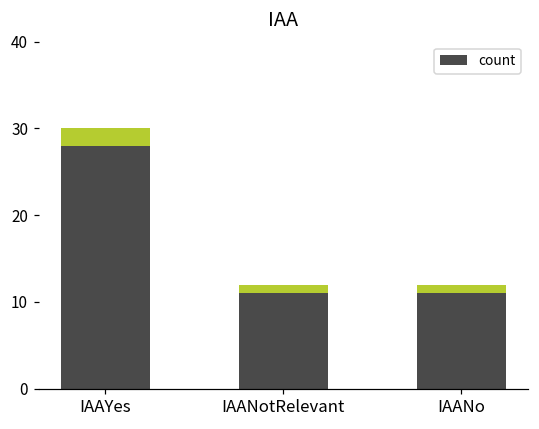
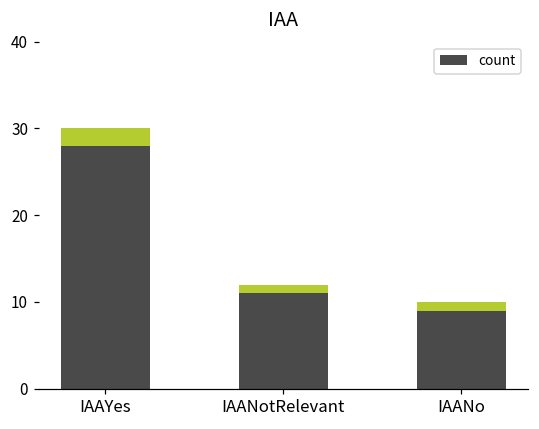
count, IAANo: 11 -> 9
